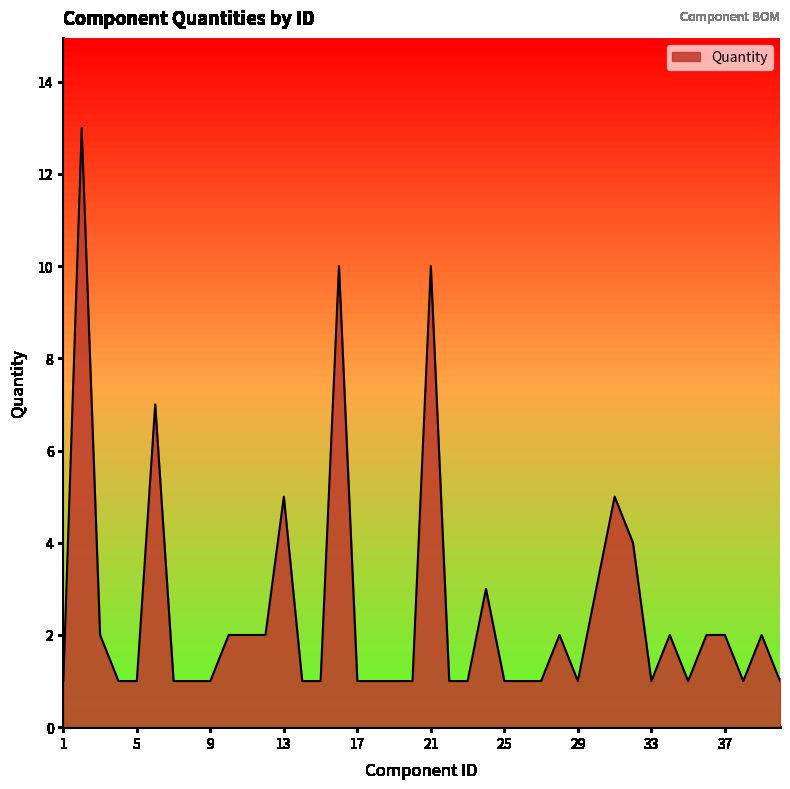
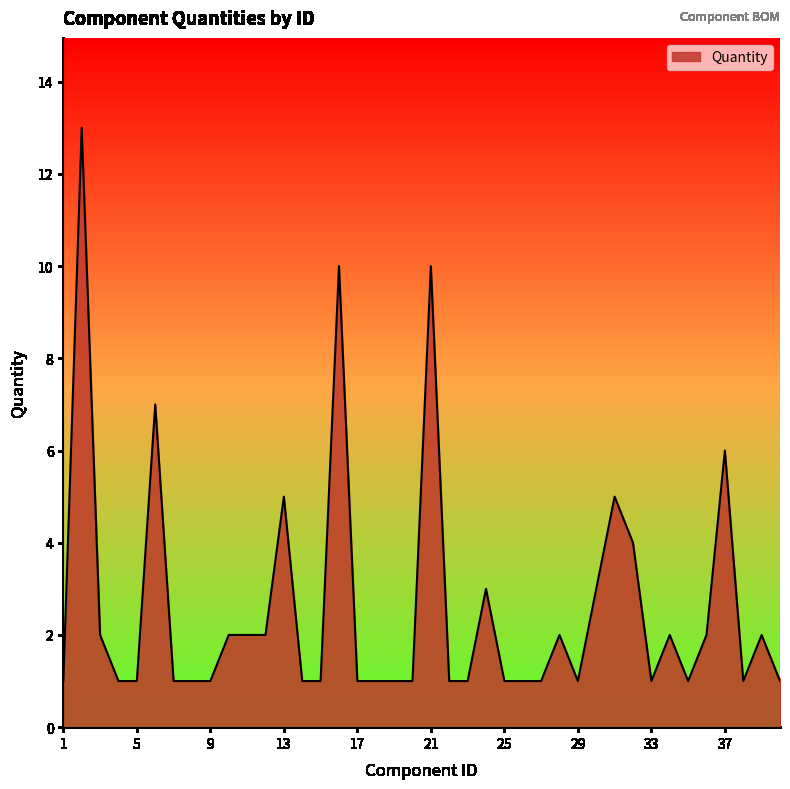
37: 2 -> 6
